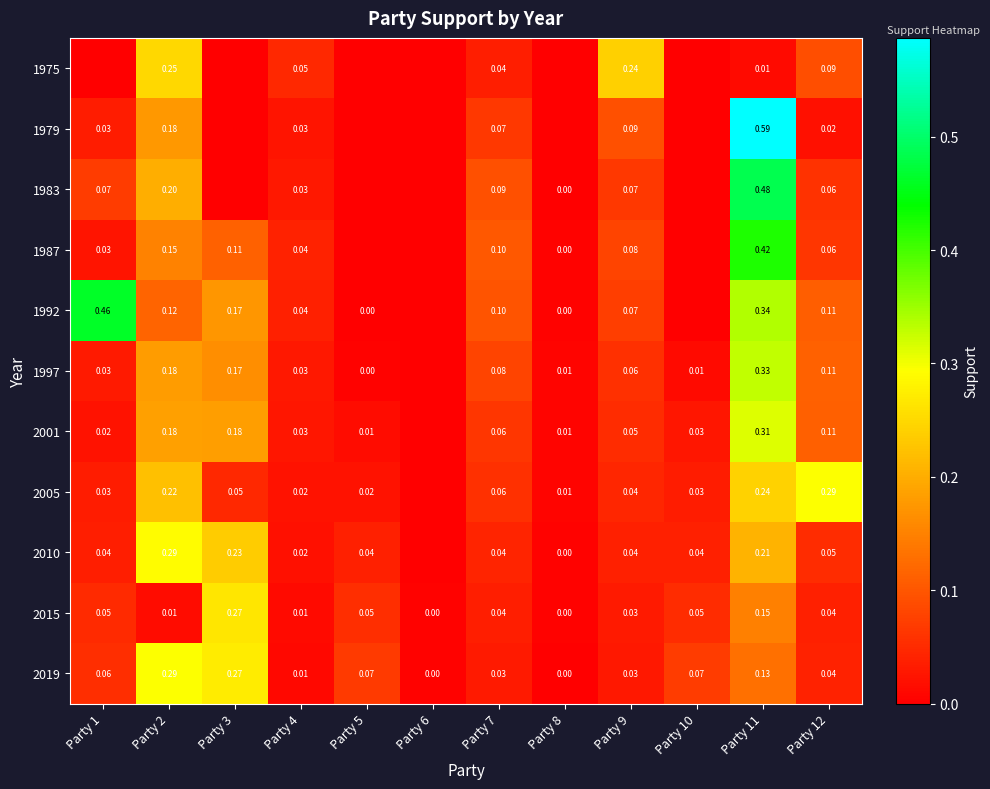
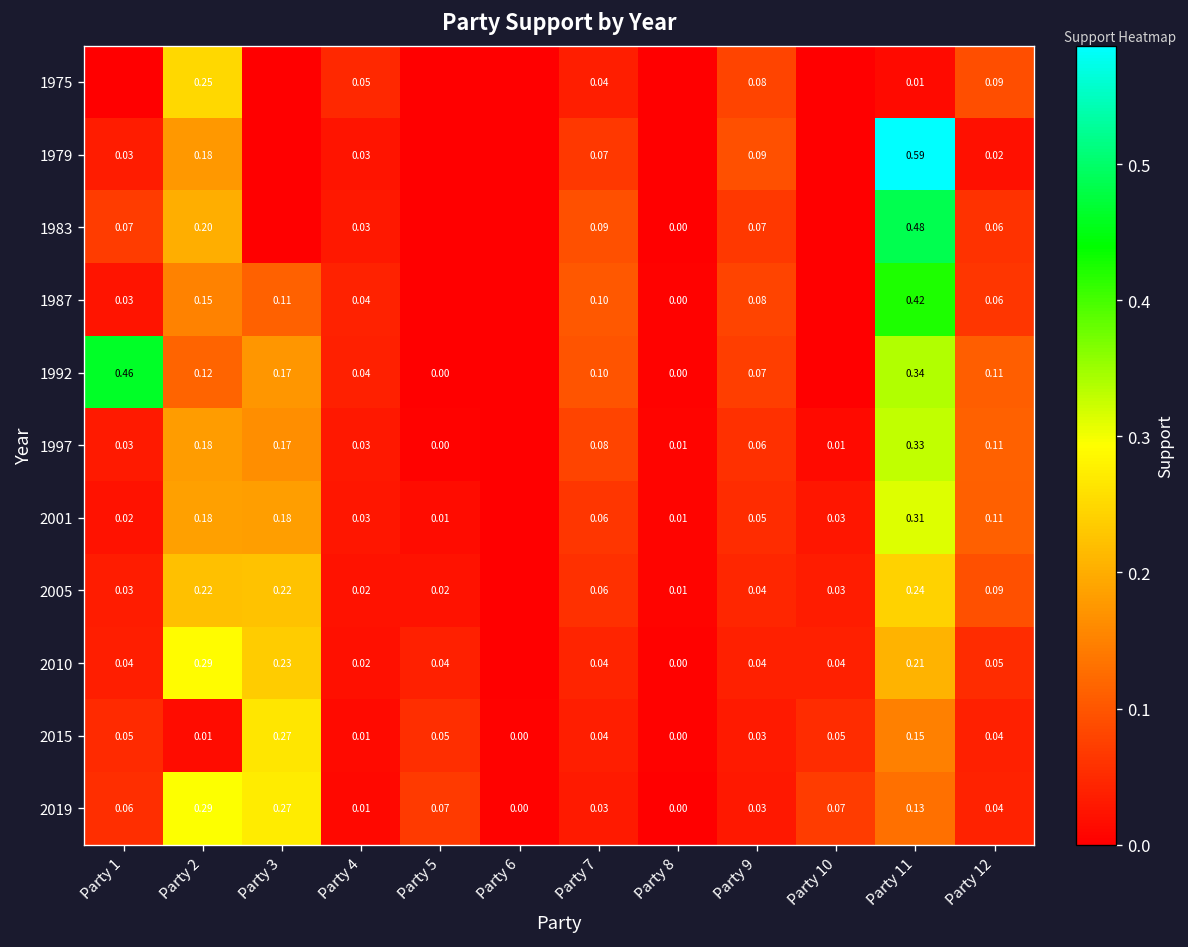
1975, Party 9: 0.24 -> 0.08
2005, Party 3: 0.05 -> 0.22
2005, Party 12: 0.29 -> 0.09
